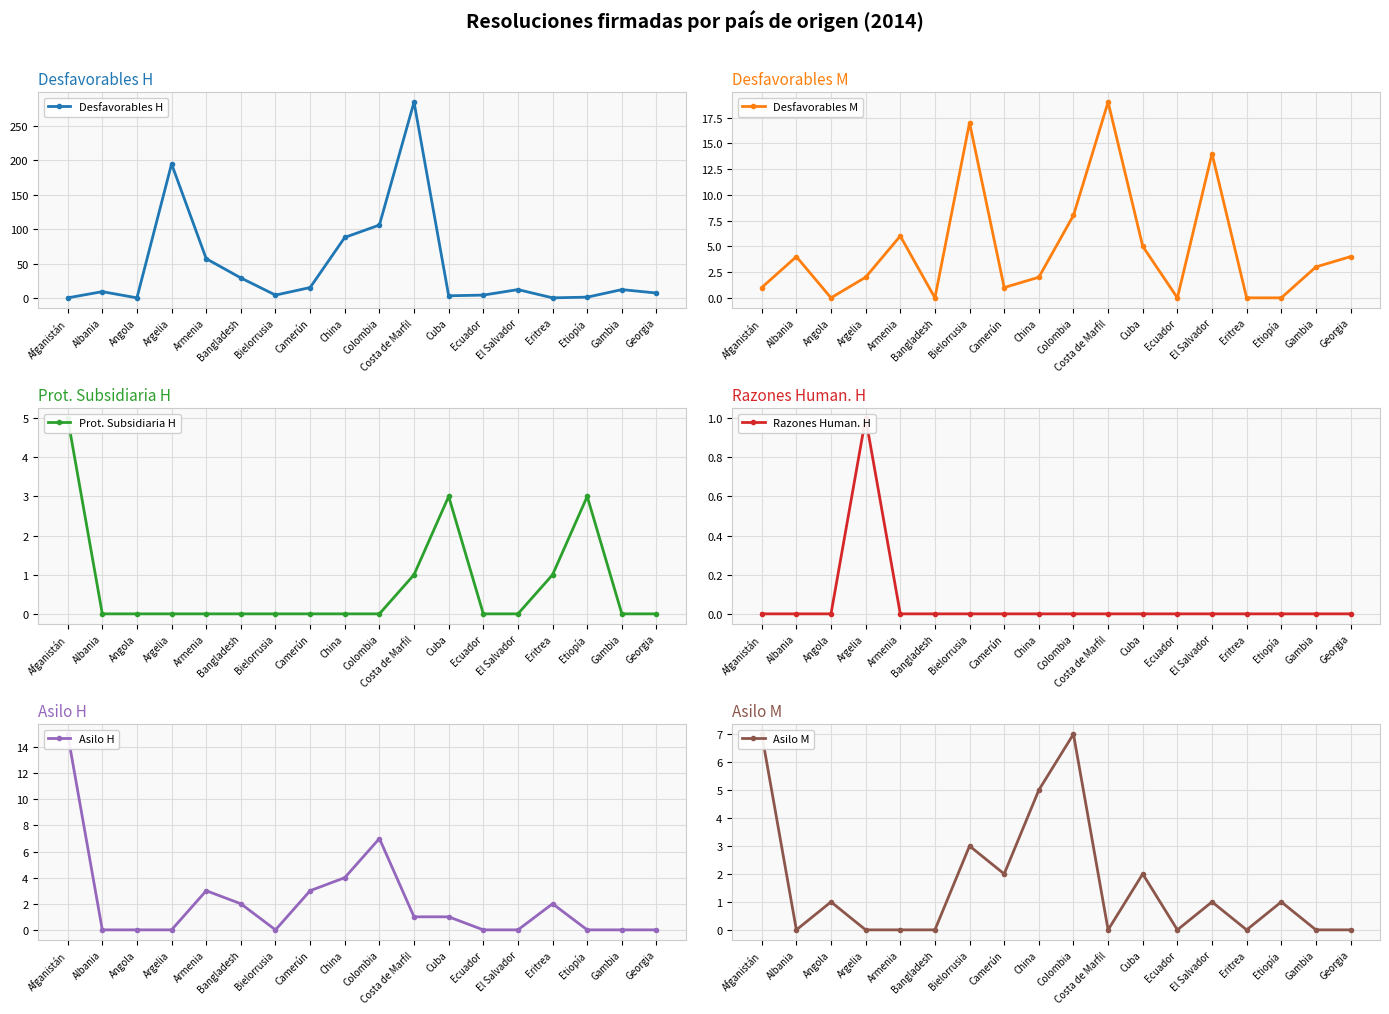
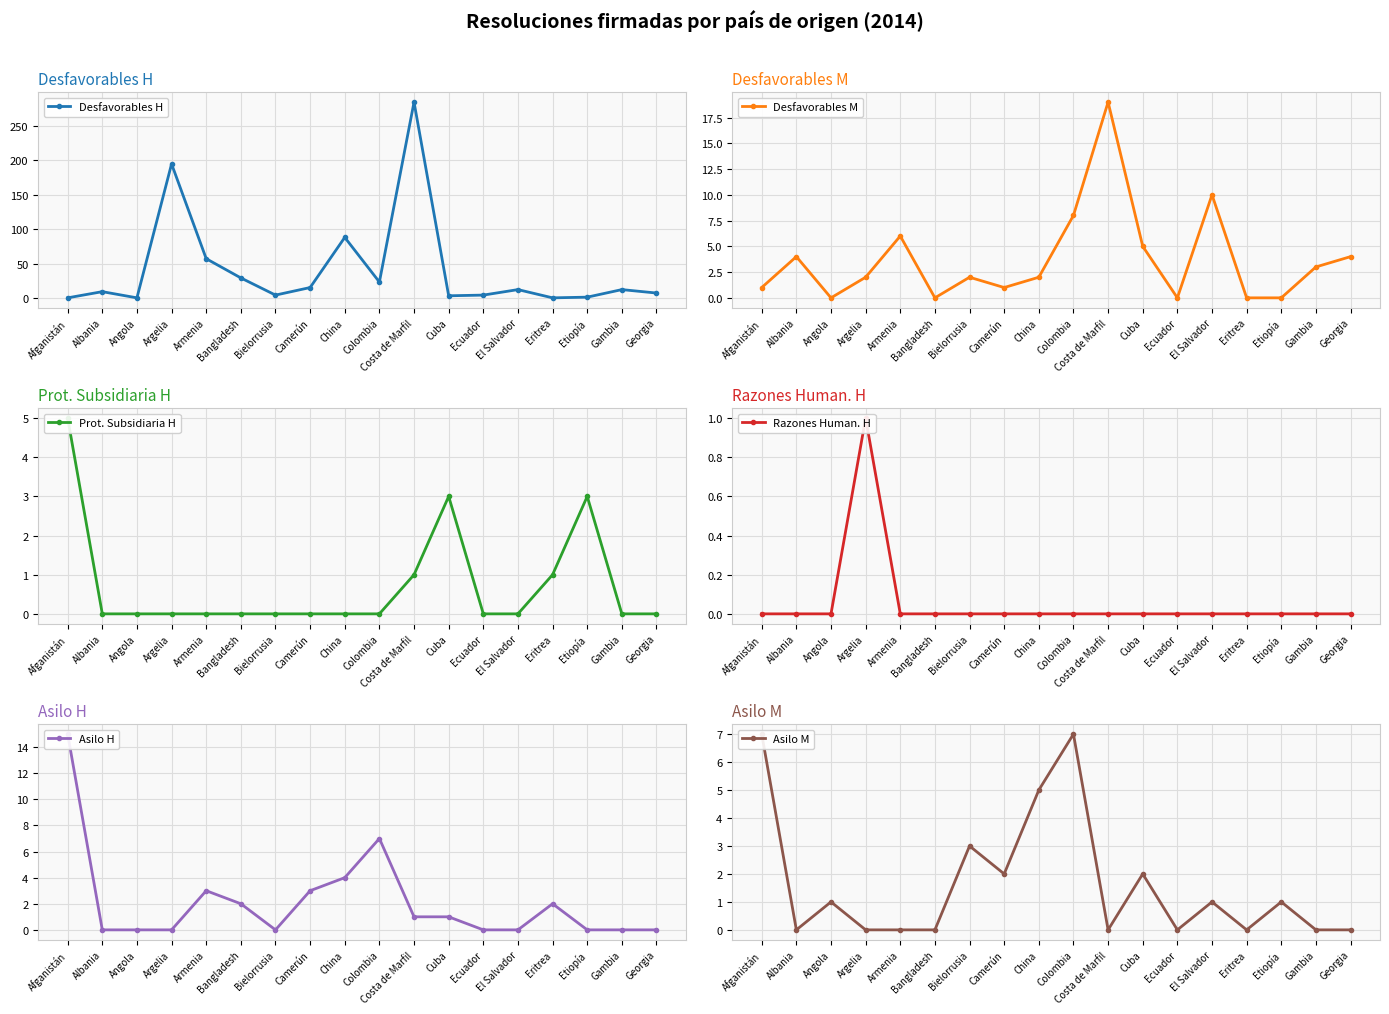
Desfavorables H, Colombia: 110 -> 20
Desfavorables M, Bielorrusia: 17 -> 2
Desfavorables M, El Salvador: 14 -> 10
